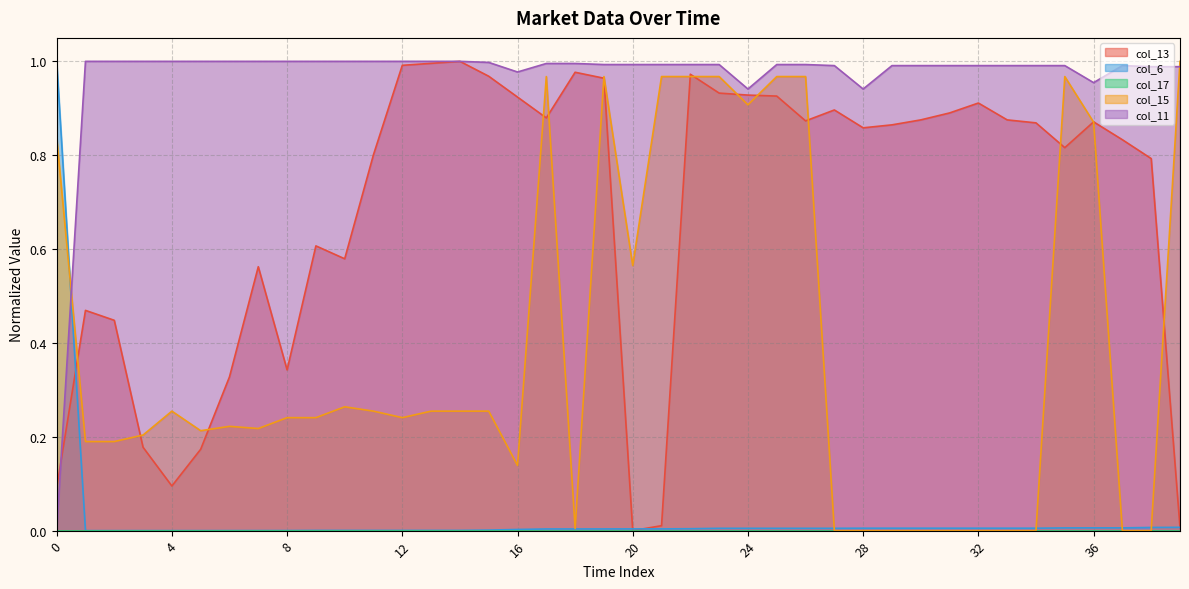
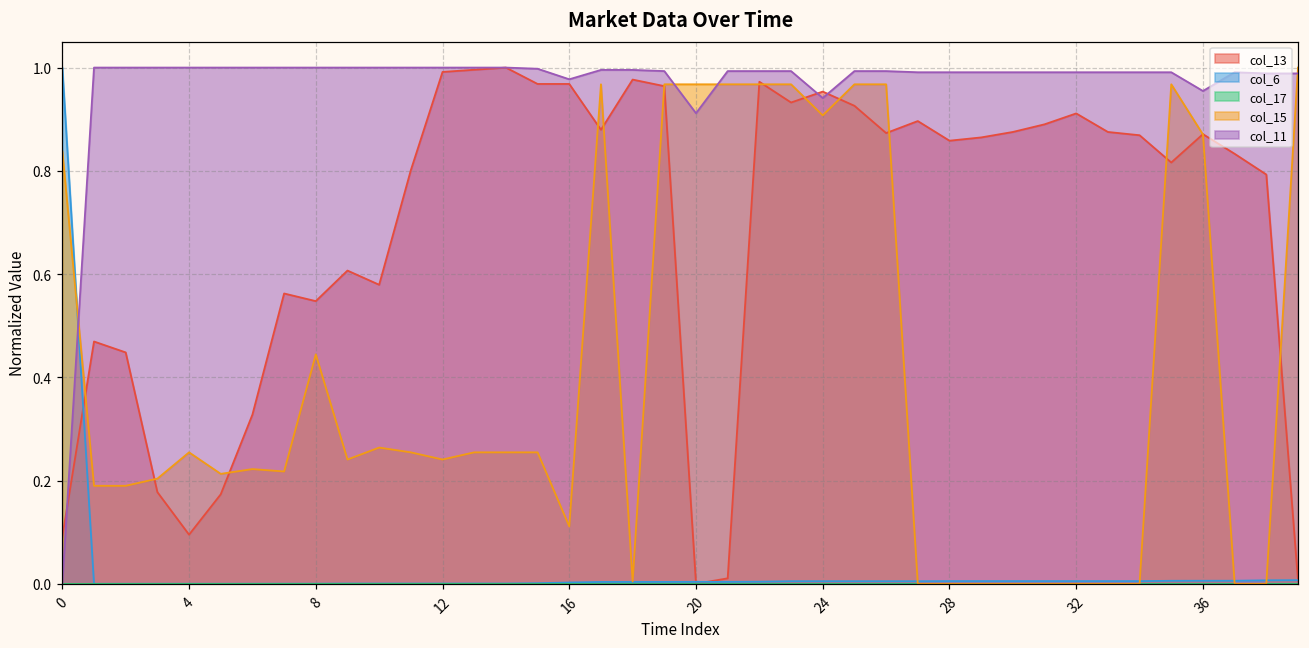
col_13, 8: 0.34 -> 0.55
col_15, 8: 0.24 -> 0.44
col_13, 16: 0.92 -> 0.97
col_15, 16: 0.14 -> 0.11
col_15, 20: 0.56 -> 0.97
col_11, 20: 0.99 -> 0.91
col_13, 24: 0.93 -> 0.95
col_11, 28: 0.94 -> 0.99
